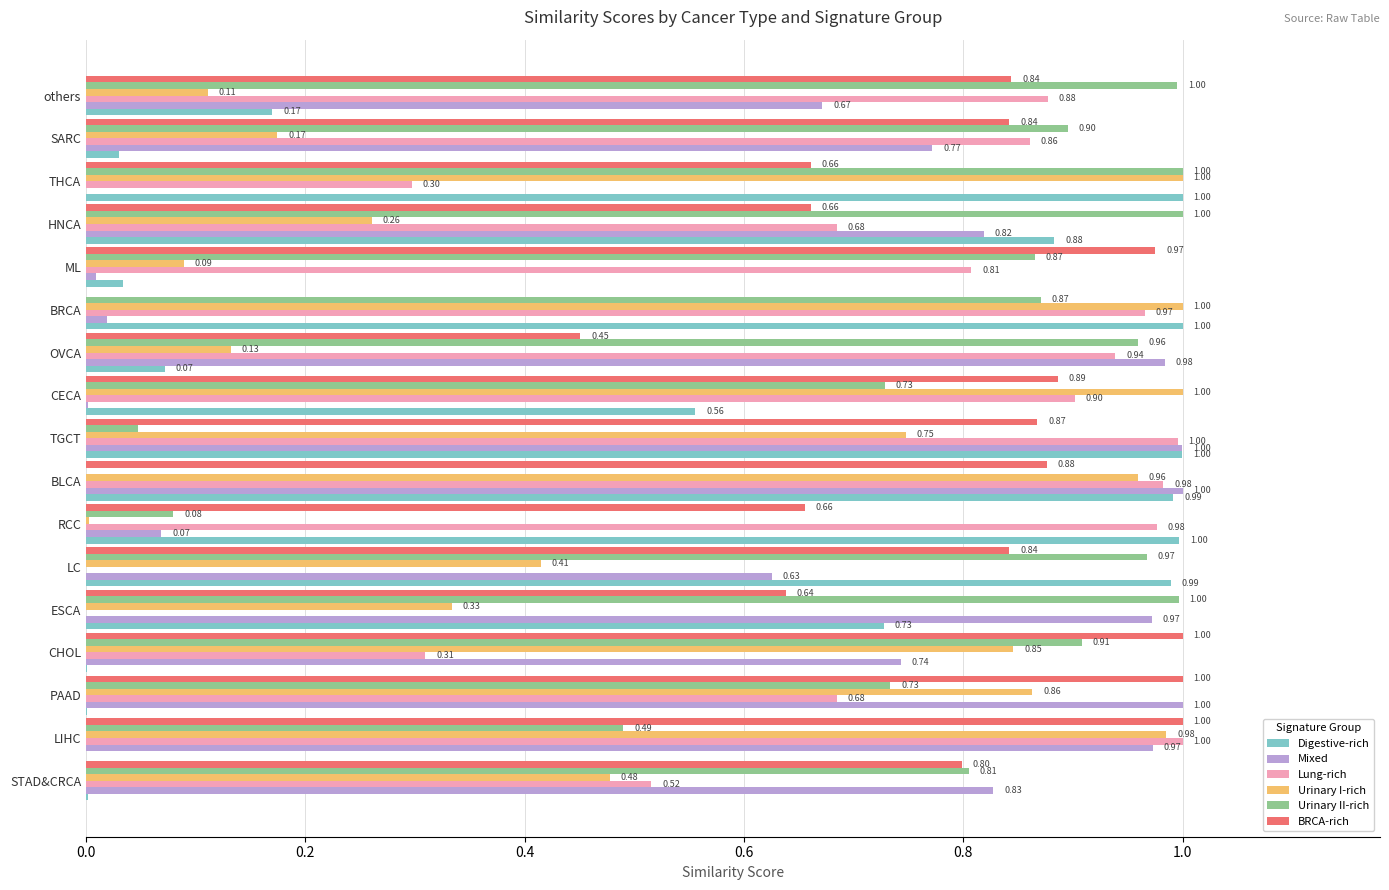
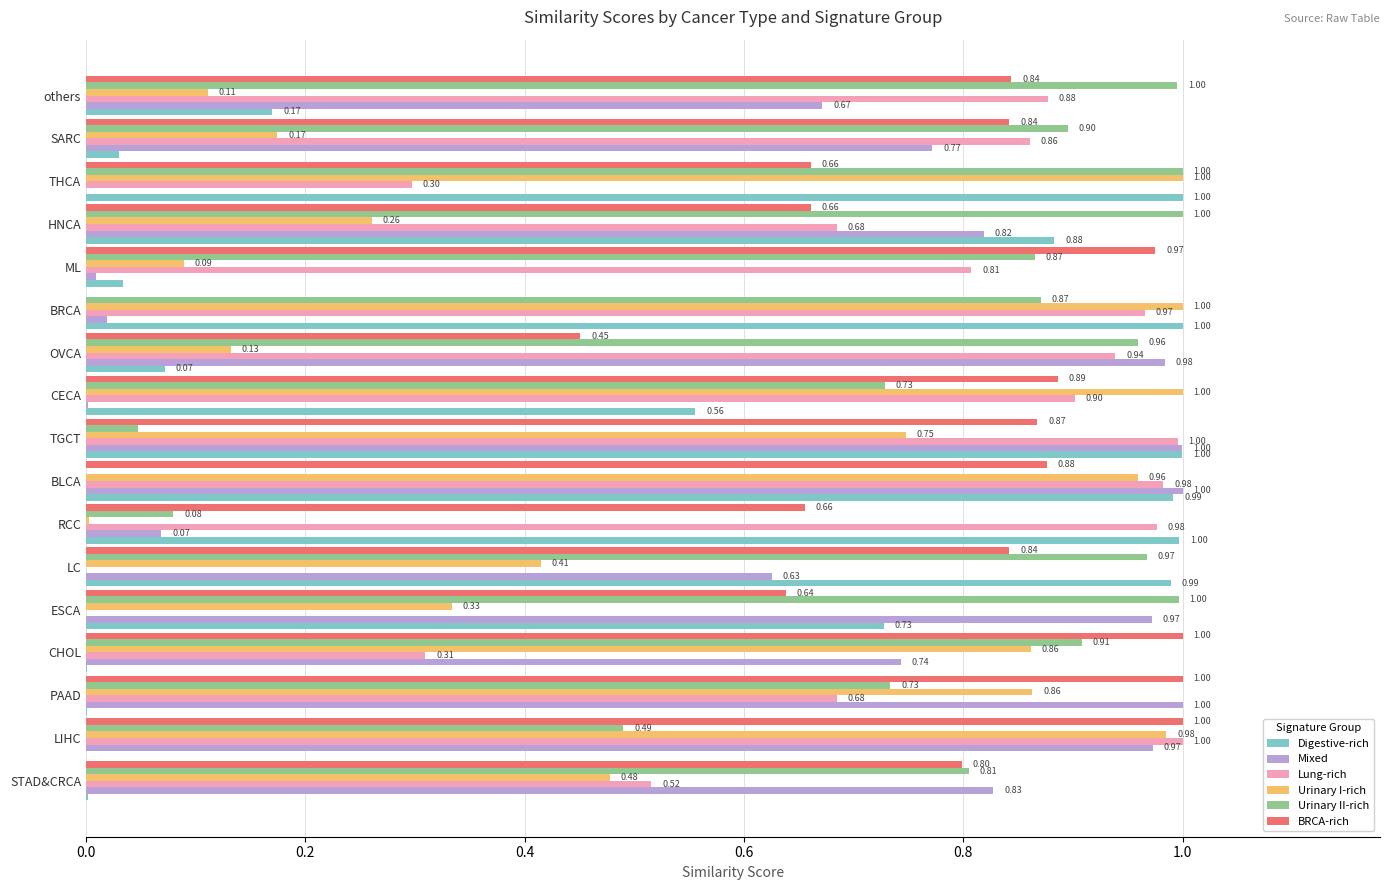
Urinary I-rich, CHOL: 0.85 -> 0.86
